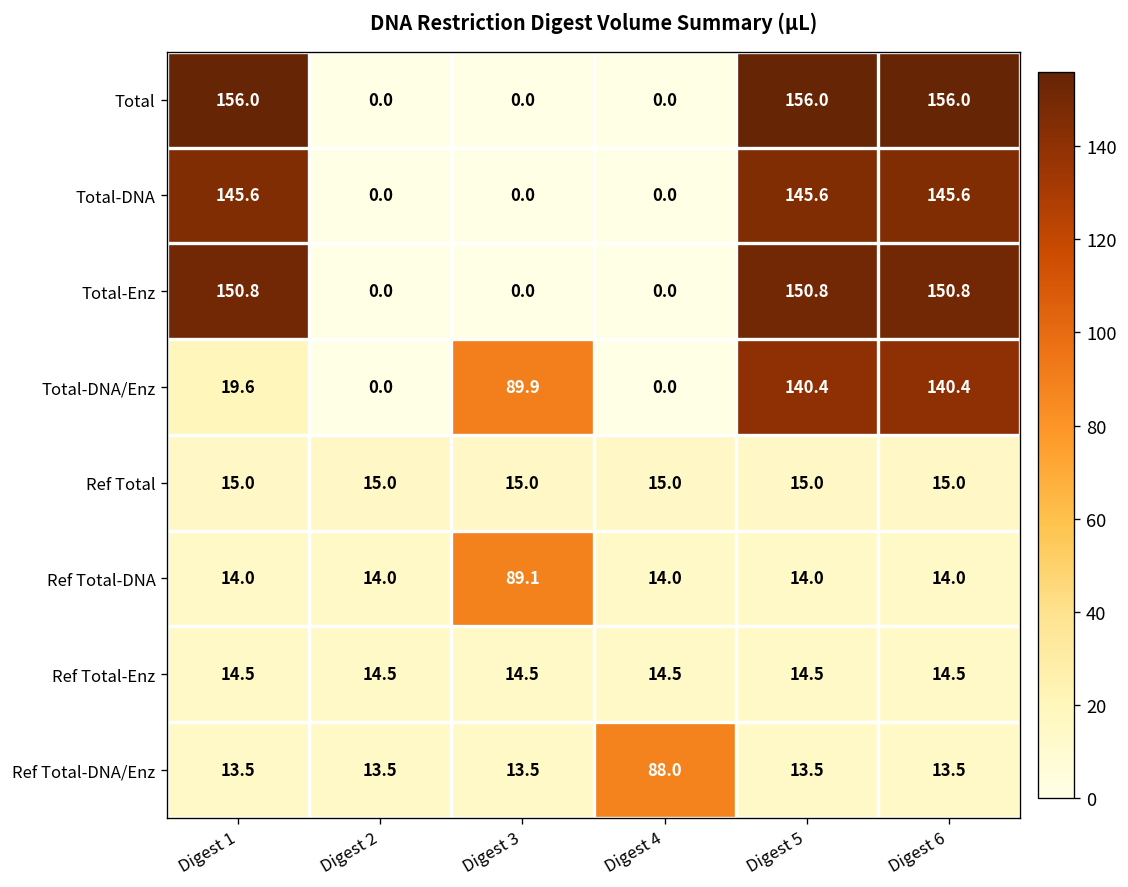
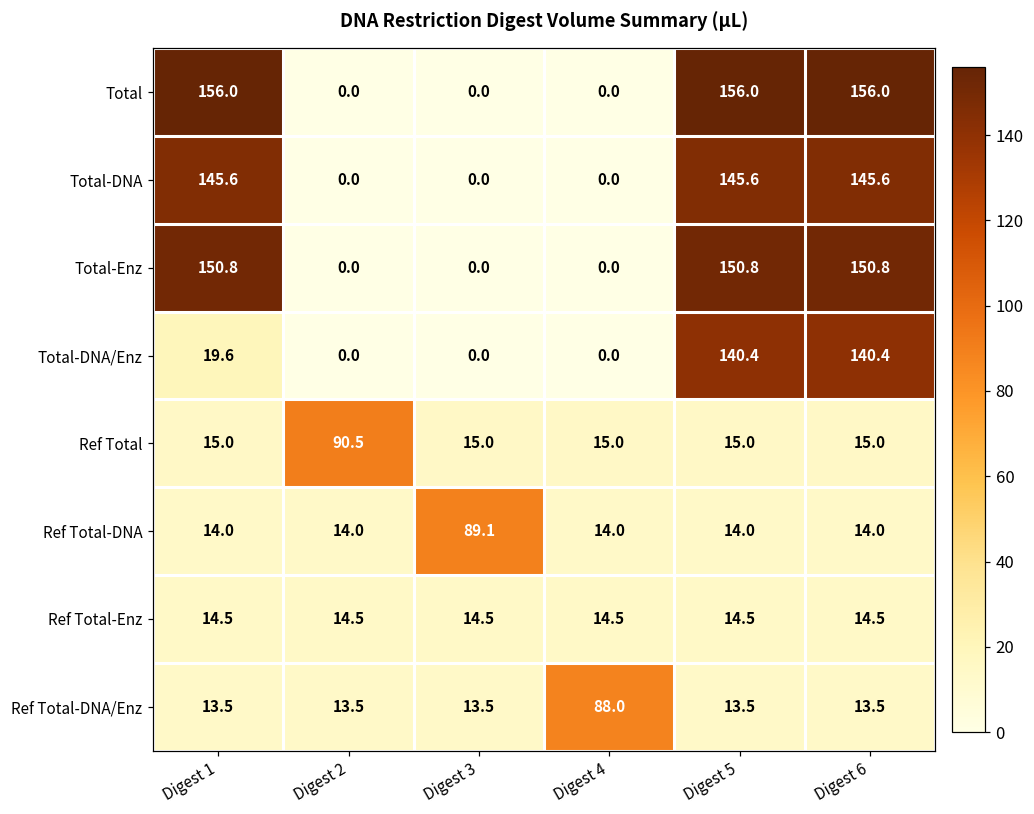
Total-DNA/Enz, Digest 3: 89.9 -> 0.0
Ref Total, Digest 2: 15.0 -> 90.5
